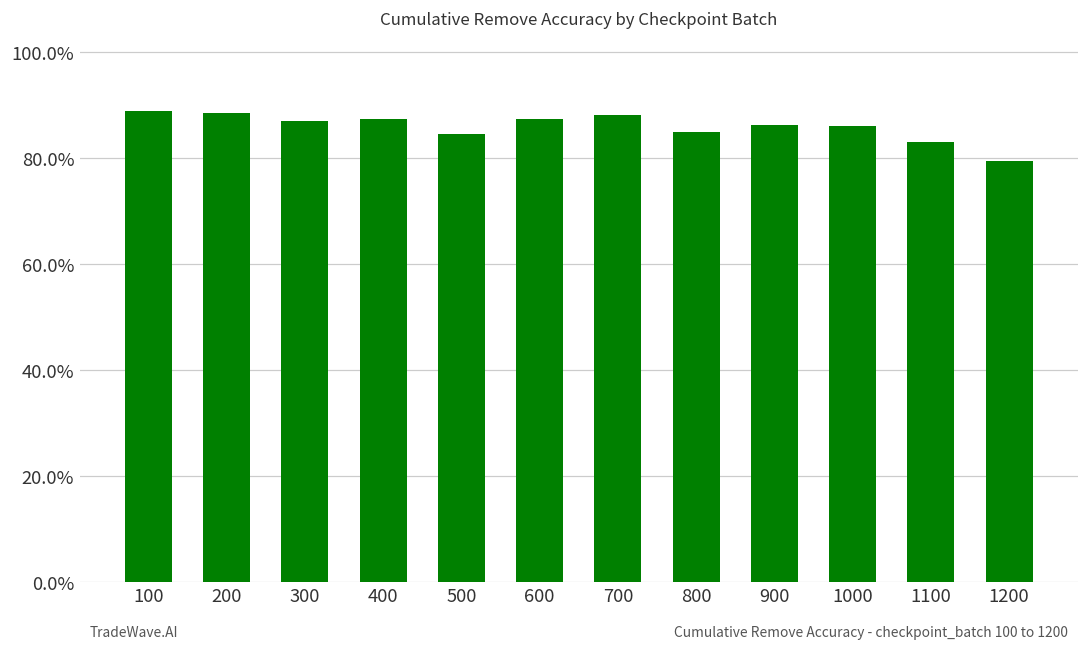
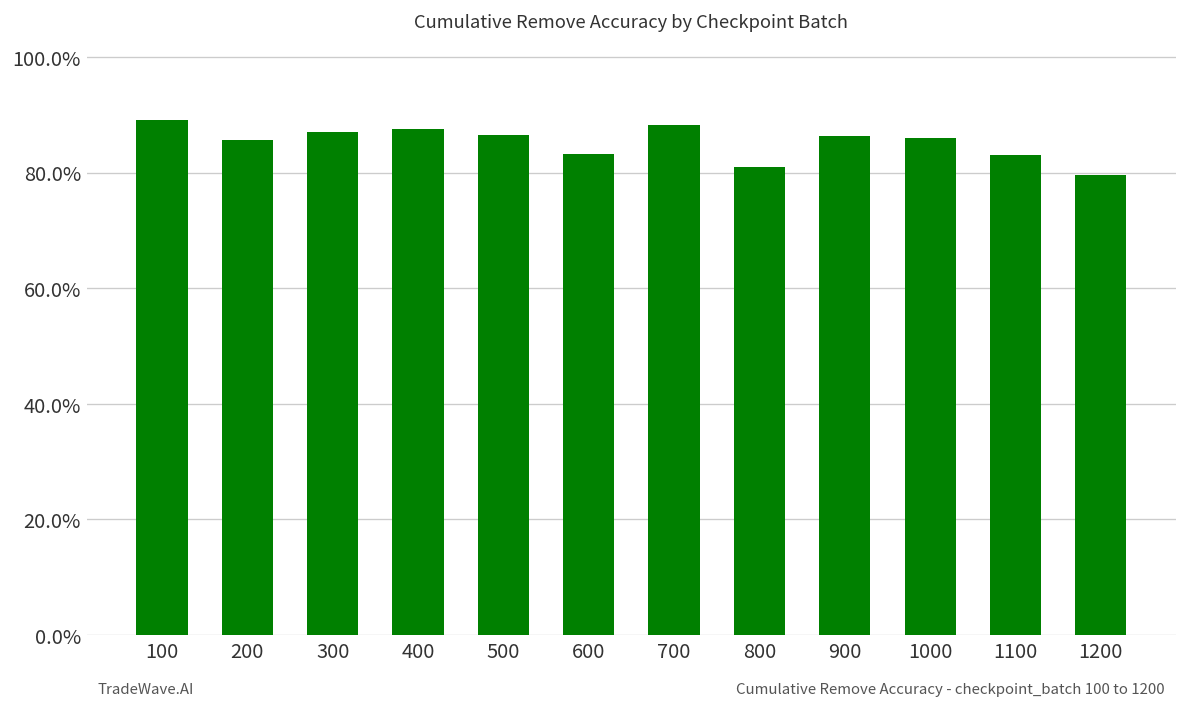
200: 89% -> 86%
500: 85% -> 86%
600: 87% -> 83%
800: 85% -> 81%
